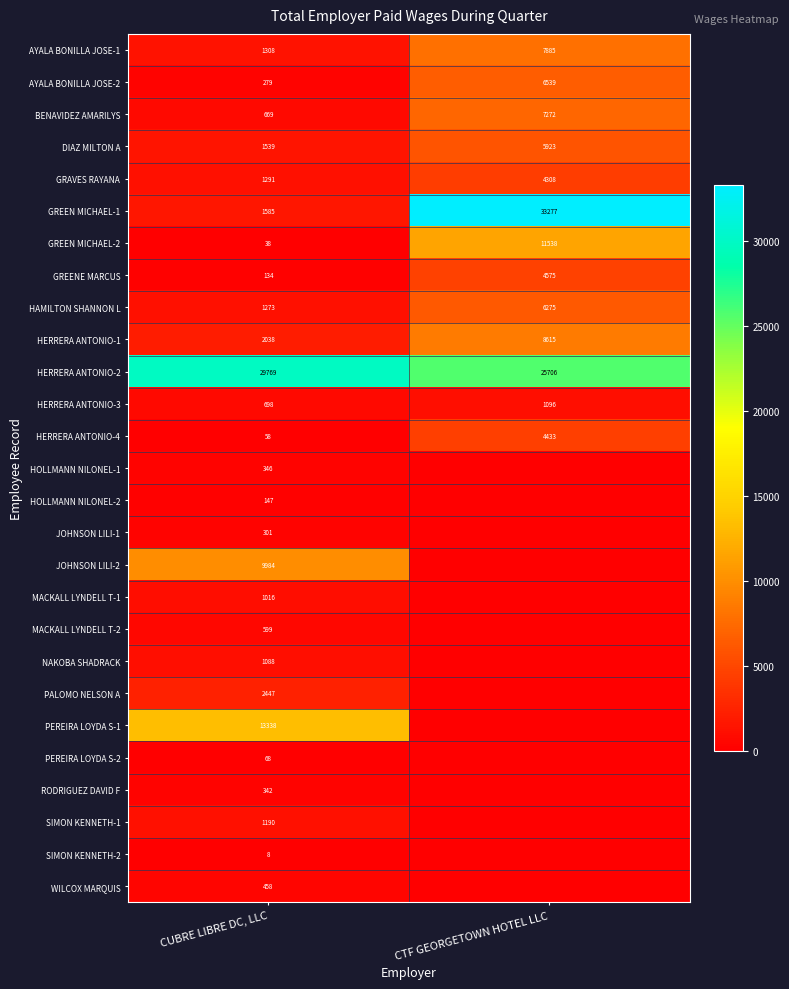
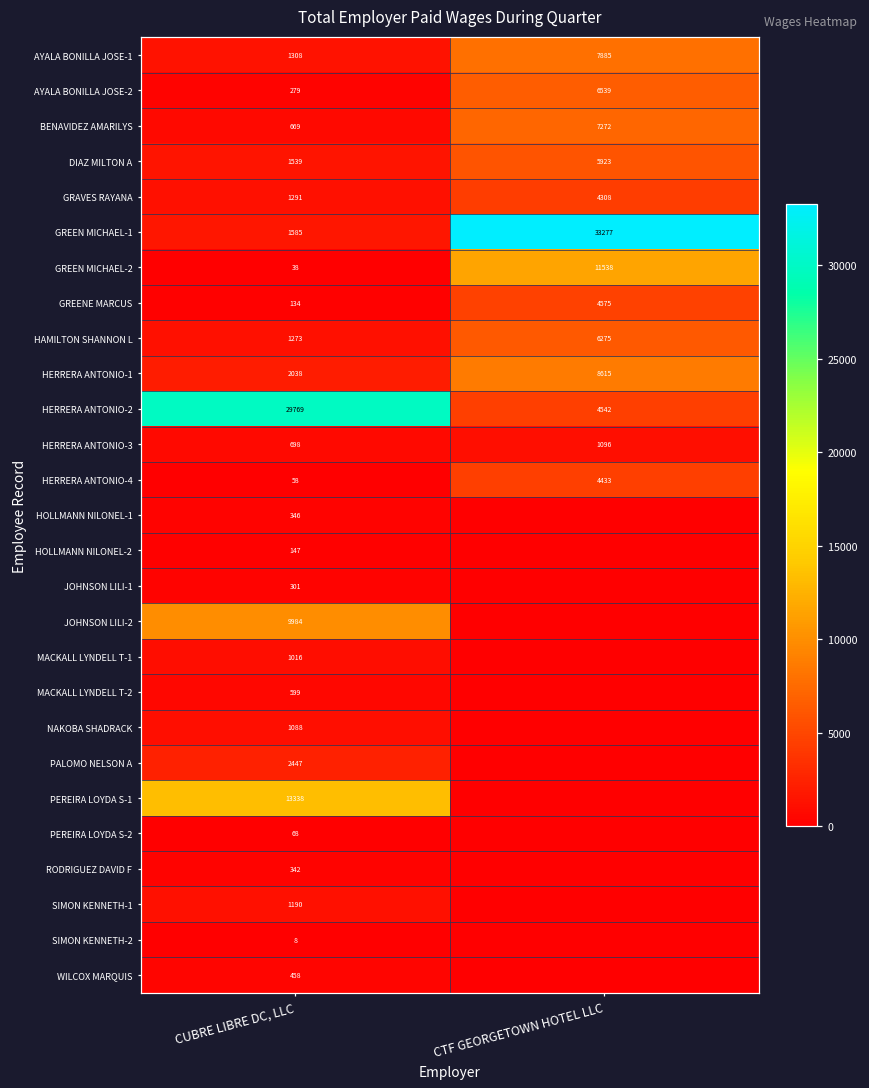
HERRERA ANTONIO-2, CTF GEORGETOWN HOTEL LLC: 25706 -> 4542
